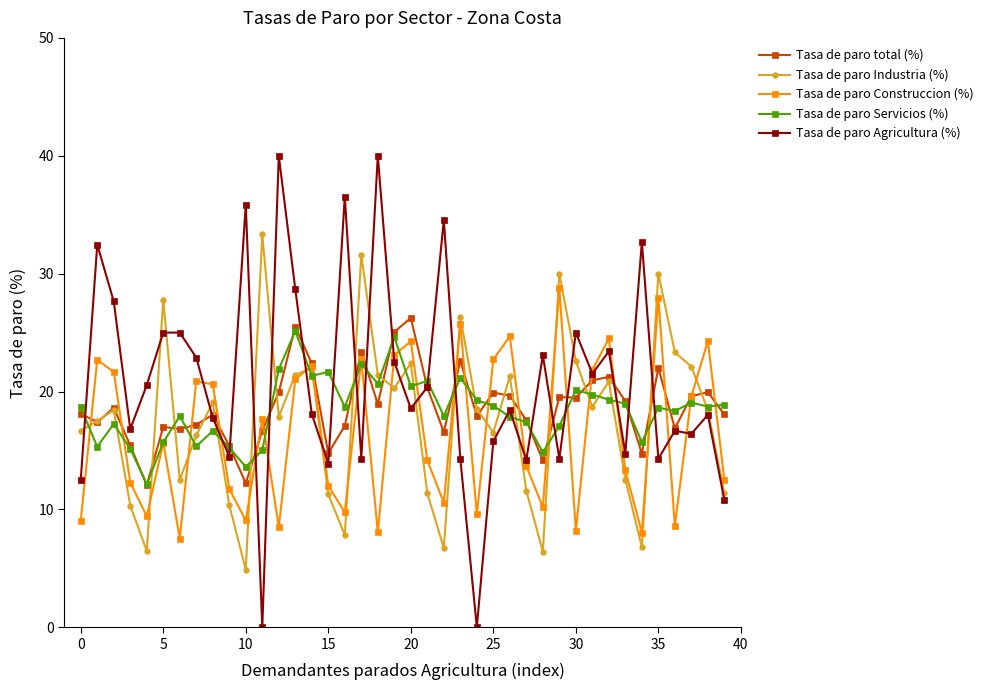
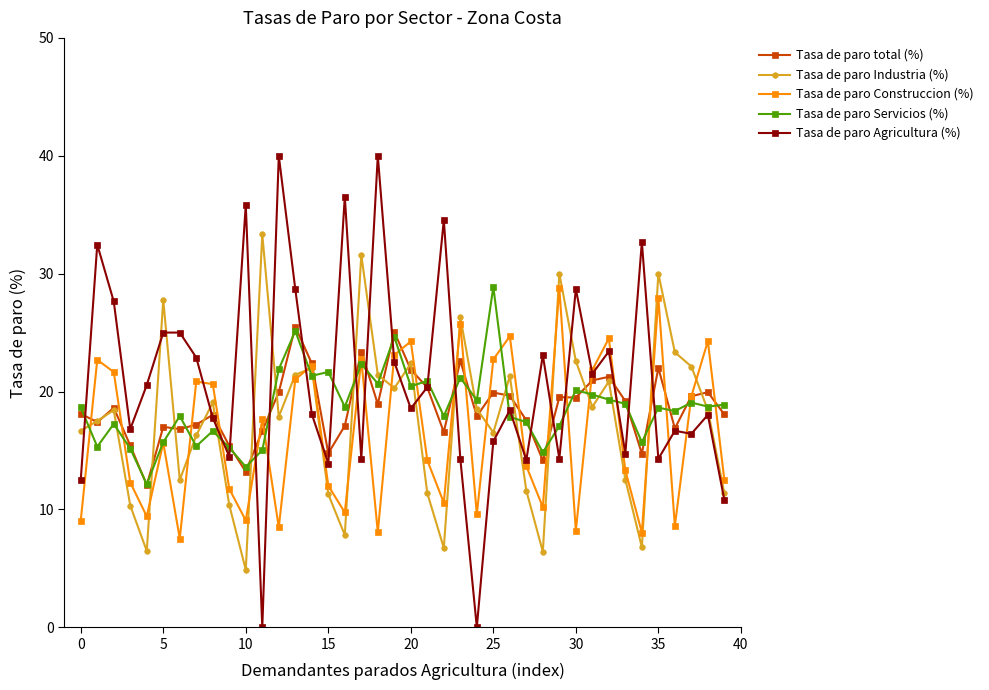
Tasa de paro total (%), 10: 12.2 -> 13.2
Tasa de paro total (%), 20: 26.2 -> 21.9
Tasa de paro Servicios (%), 25: 18.8 -> 28.9
Tasa de paro Agricultura (%), 30: 25.0 -> 28.7
